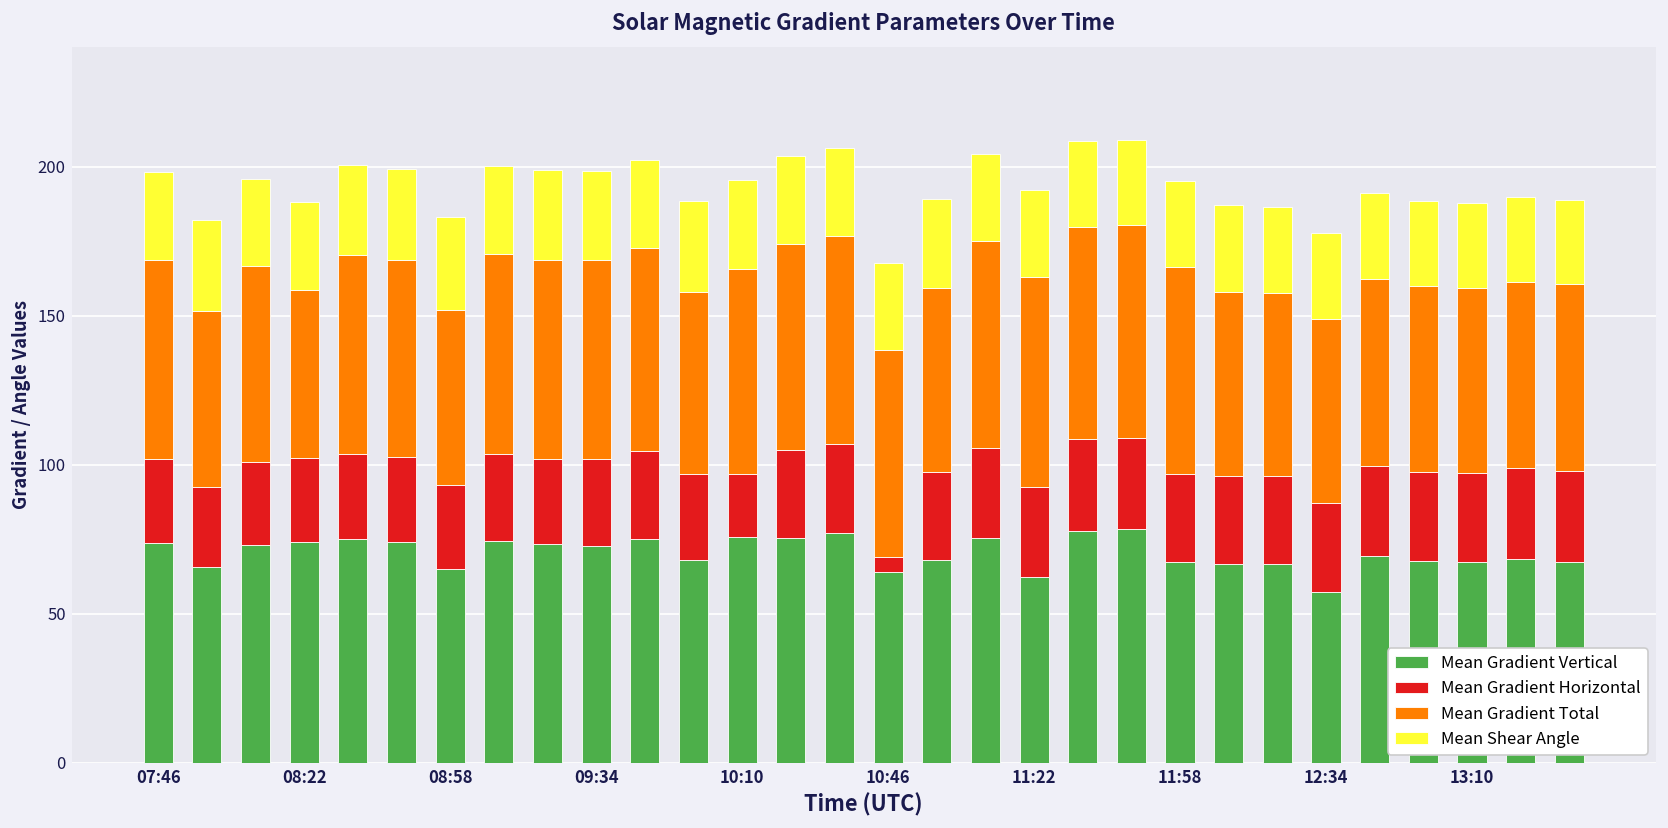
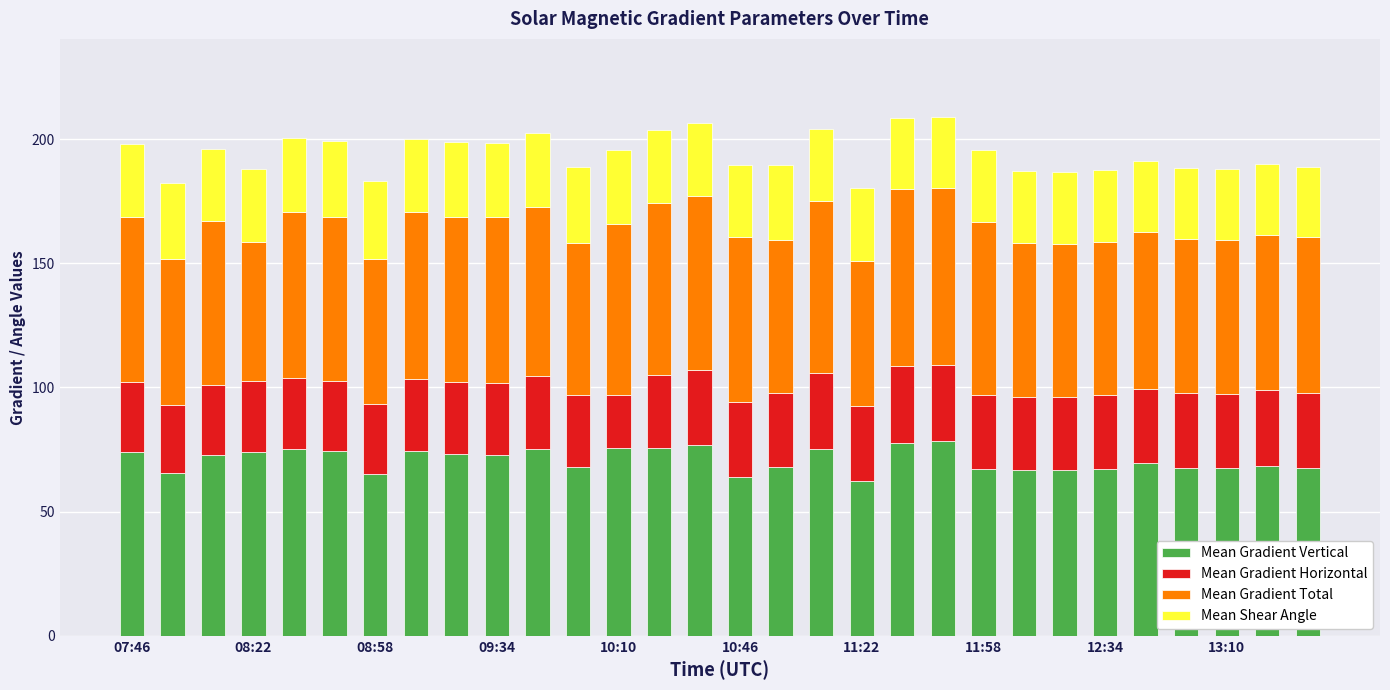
Mean Gradient Horizontal, 10:46: 5 -> 30
Mean Gradient Total, 10:46: 70 -> 66
Mean Gradient Total, 11:22: 70 -> 58
Mean Gradient Vertical, 12:34: 57 -> 67
